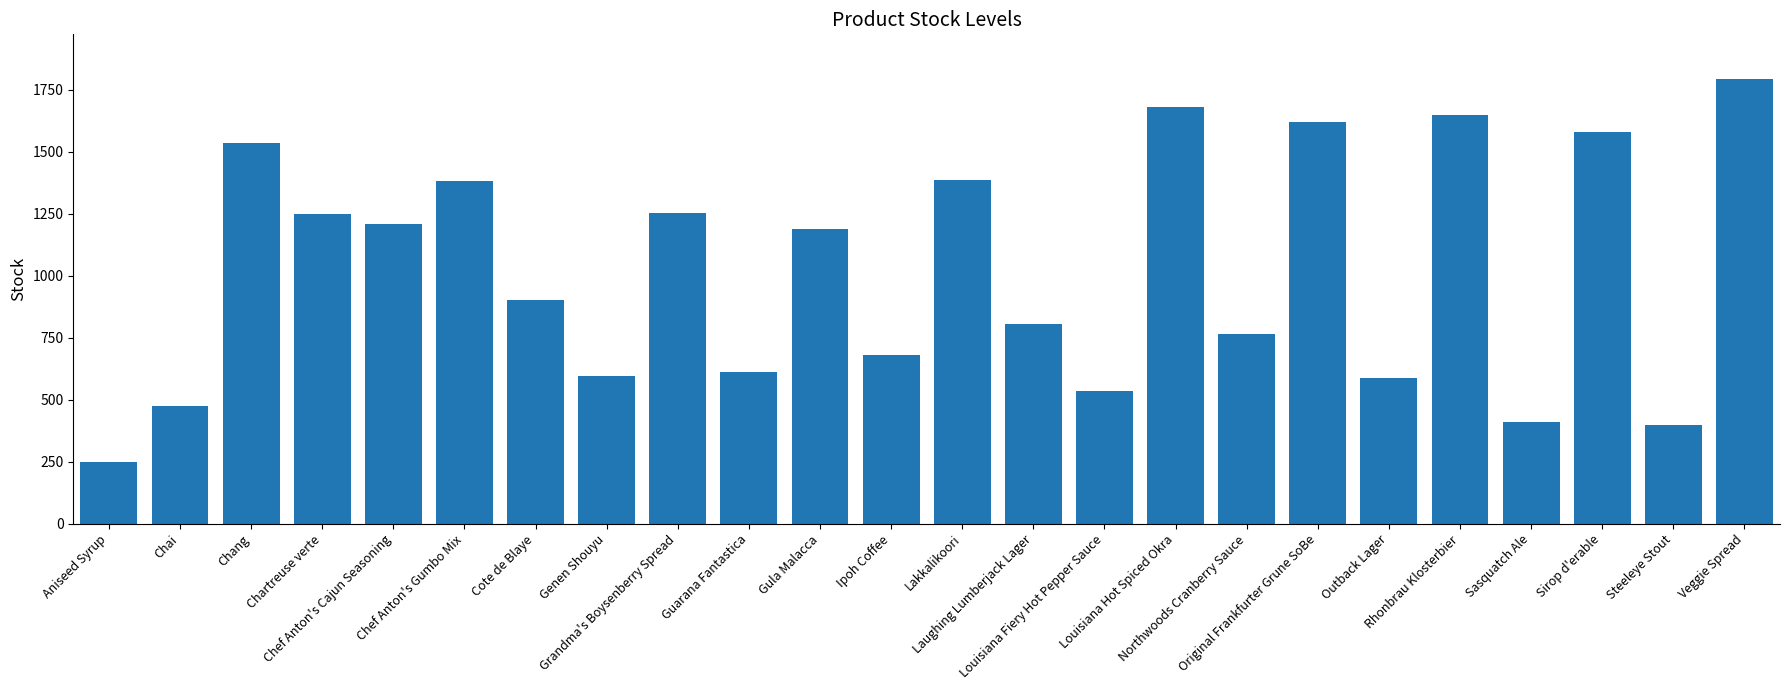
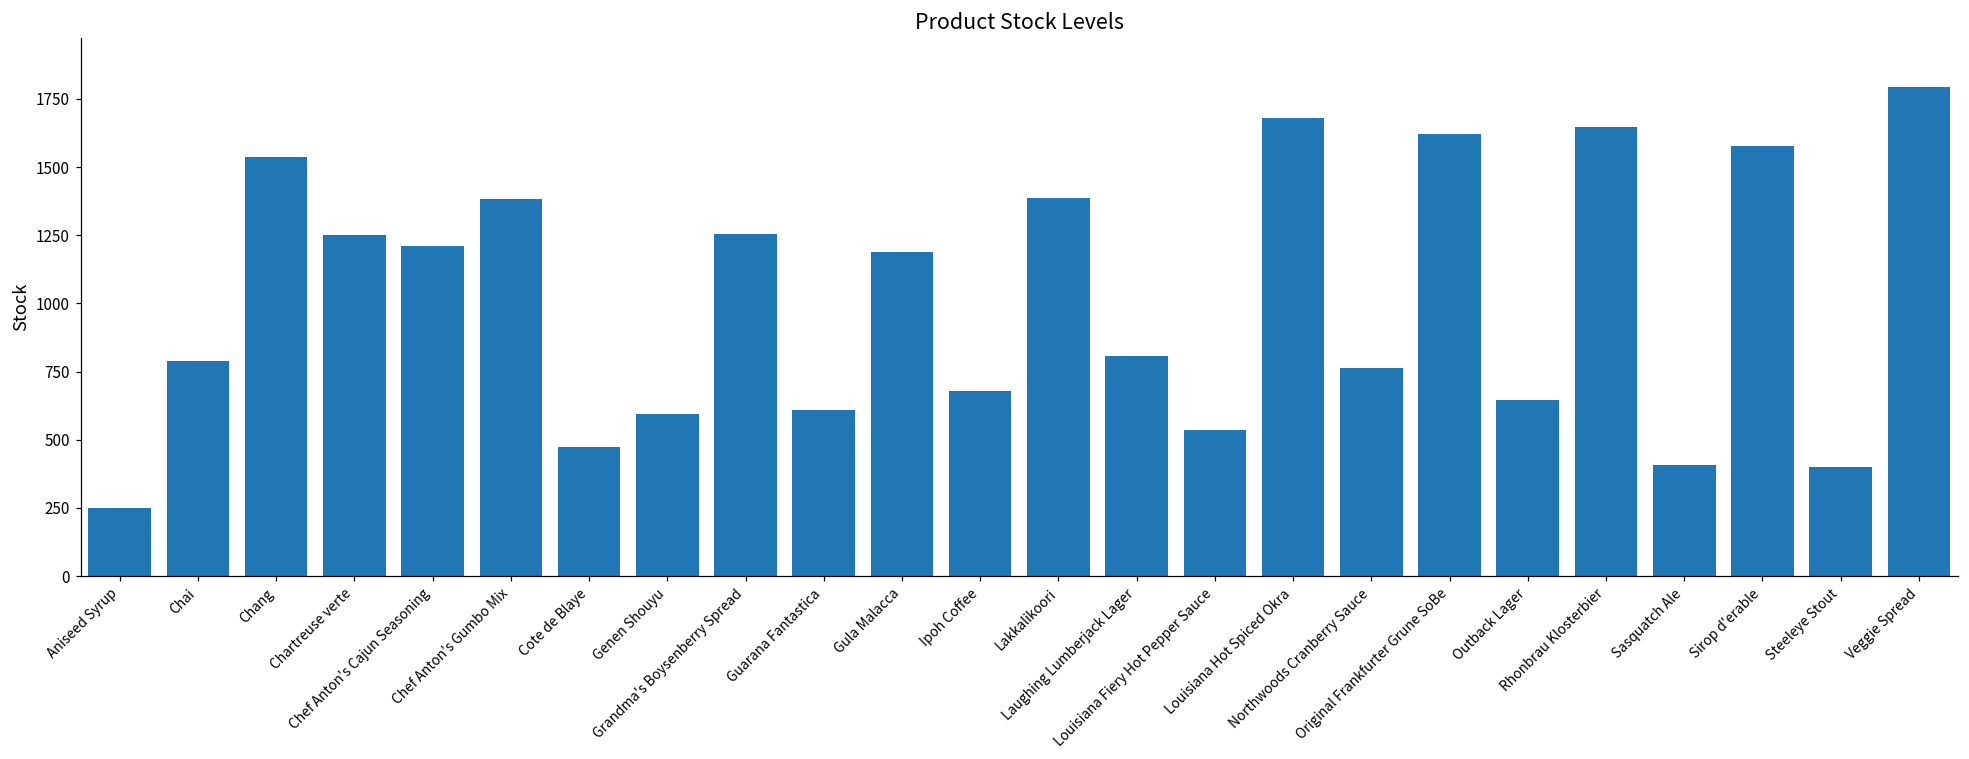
Chai: 470 -> 790
Cote de Blaye: 900 -> 470
Outback Lager: 590 -> 650
